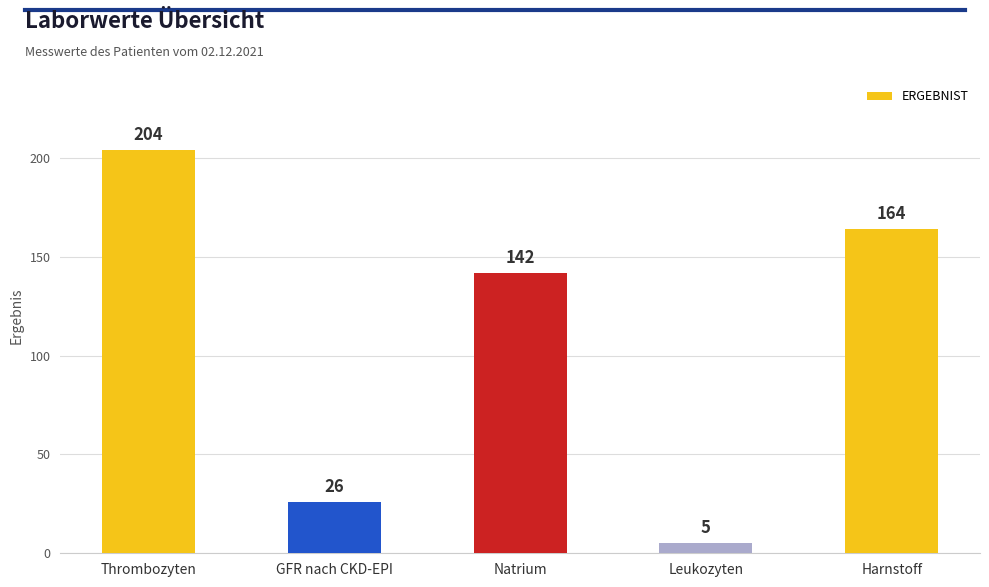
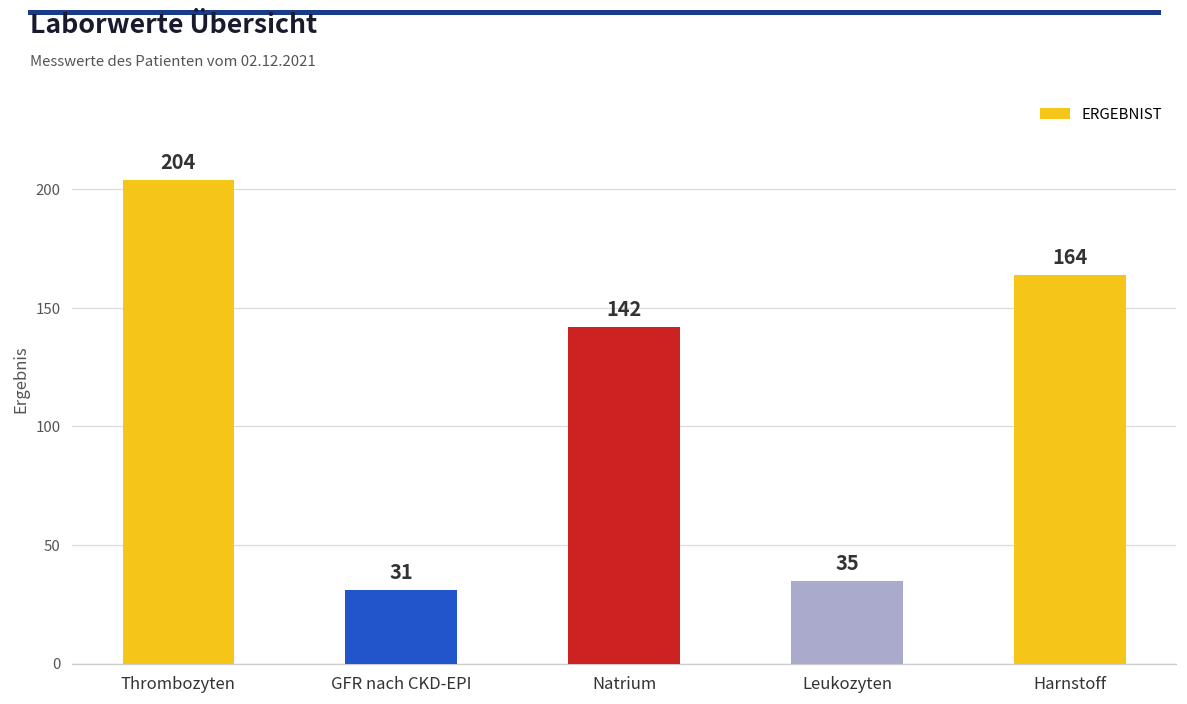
GFR nach CKD-EPI: 26 -> 31
Leukozyten: 5 -> 35
